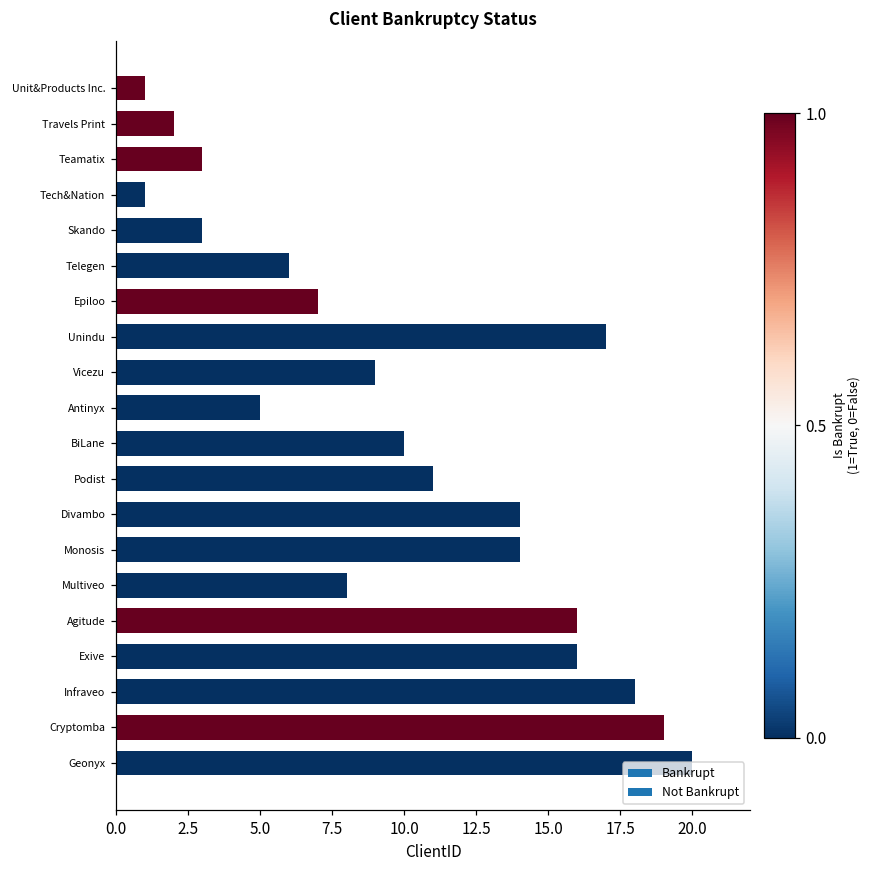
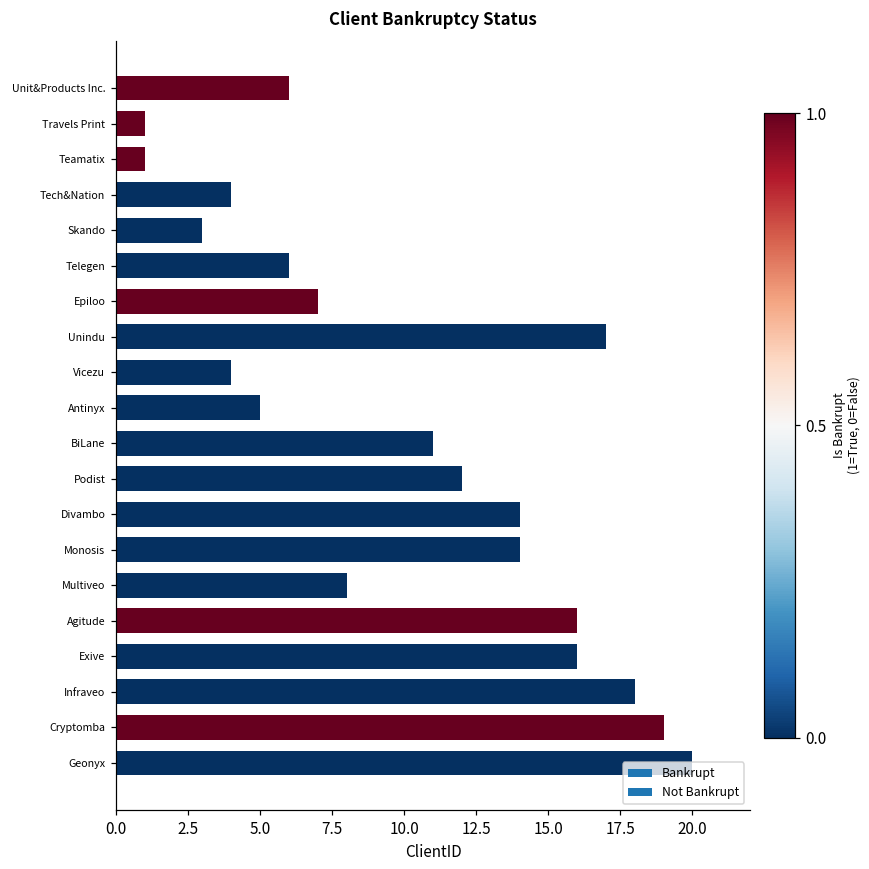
Unit&Products Inc.: 1 -> 6
Travels Print: 2 -> 1
Teamatix: 3 -> 1
Tech&Nation: 1 -> 4
Vicezu: 9 -> 4
BiLane: 10 -> 11
Podist: 11 -> 12
